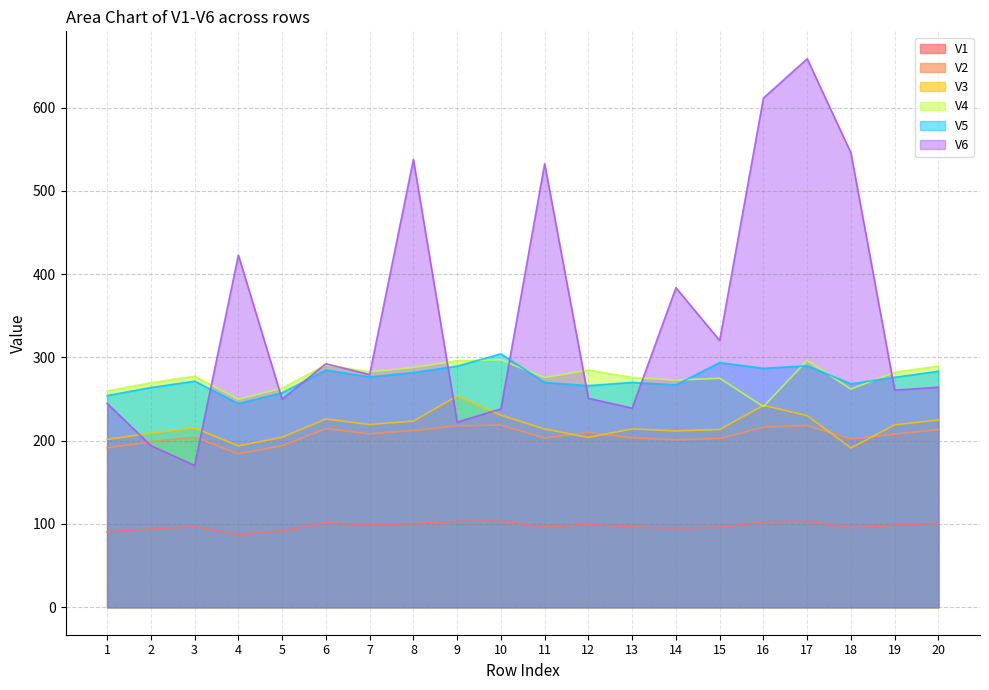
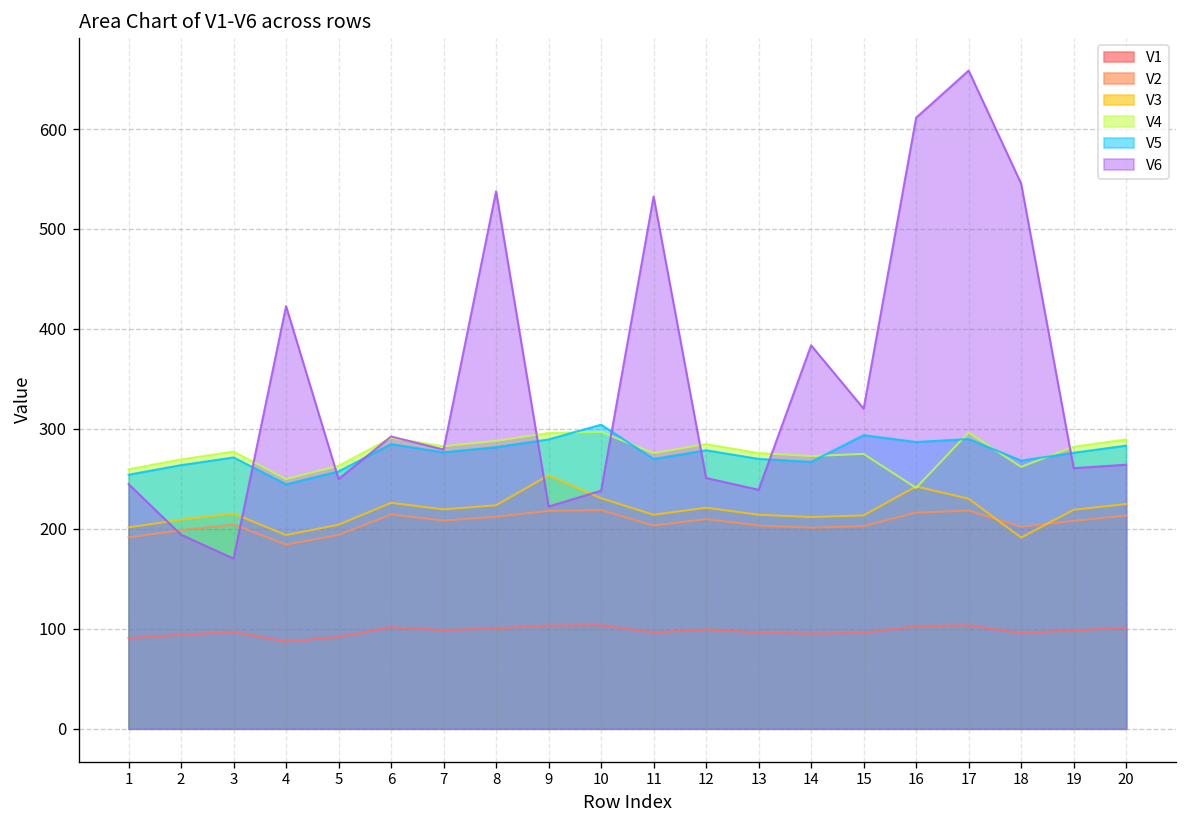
V3, 12: 200 -> 220
V5, 12: 270 -> 280
